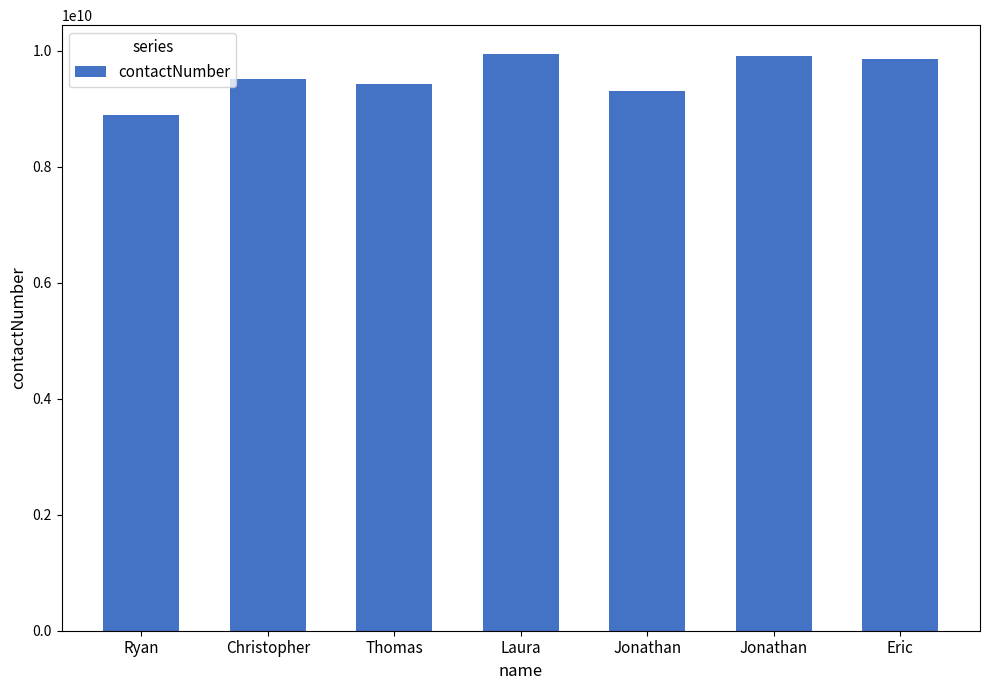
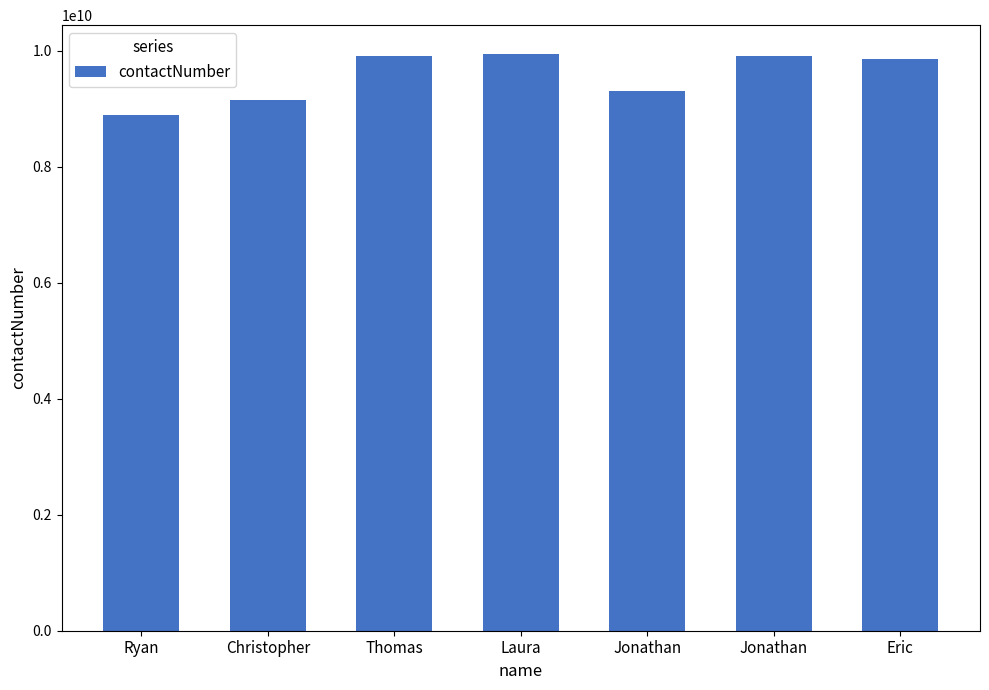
Christopher: 9500000000 -> 9200000000
Thomas: 9400000000 -> 9900000000
